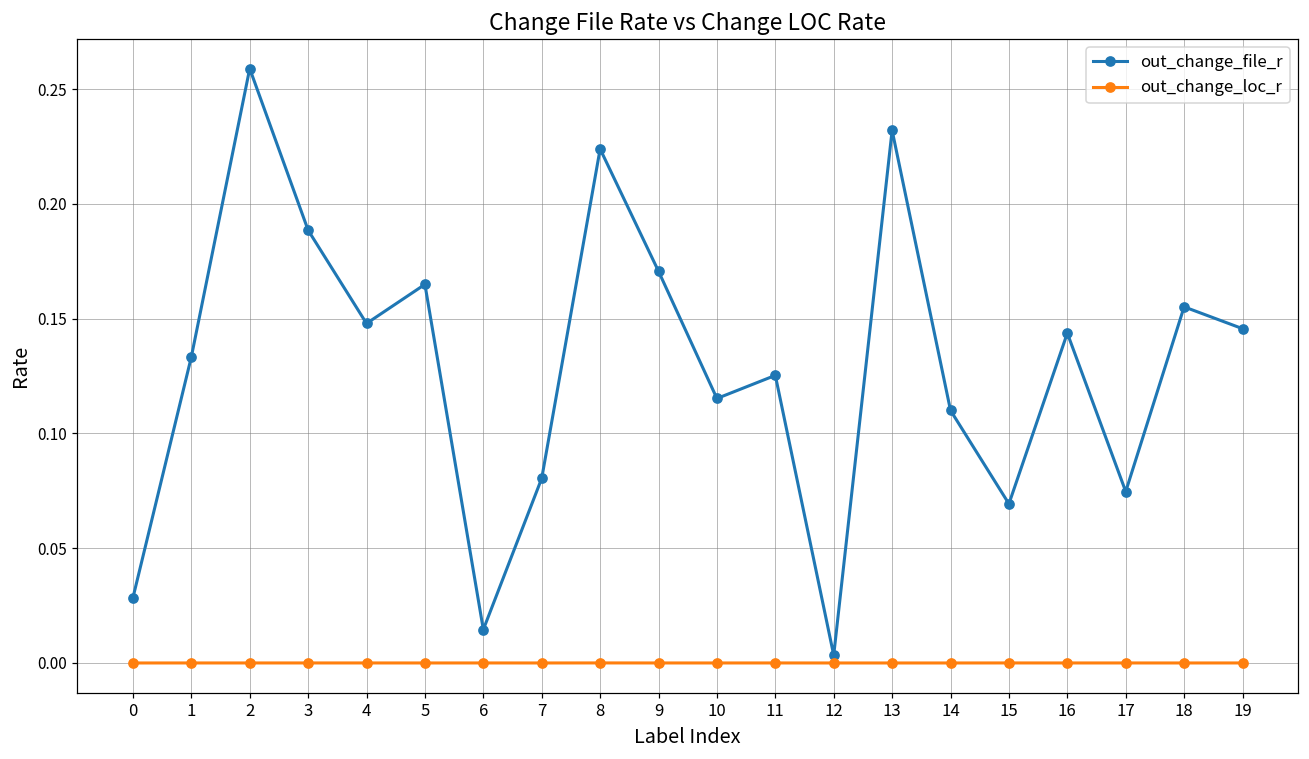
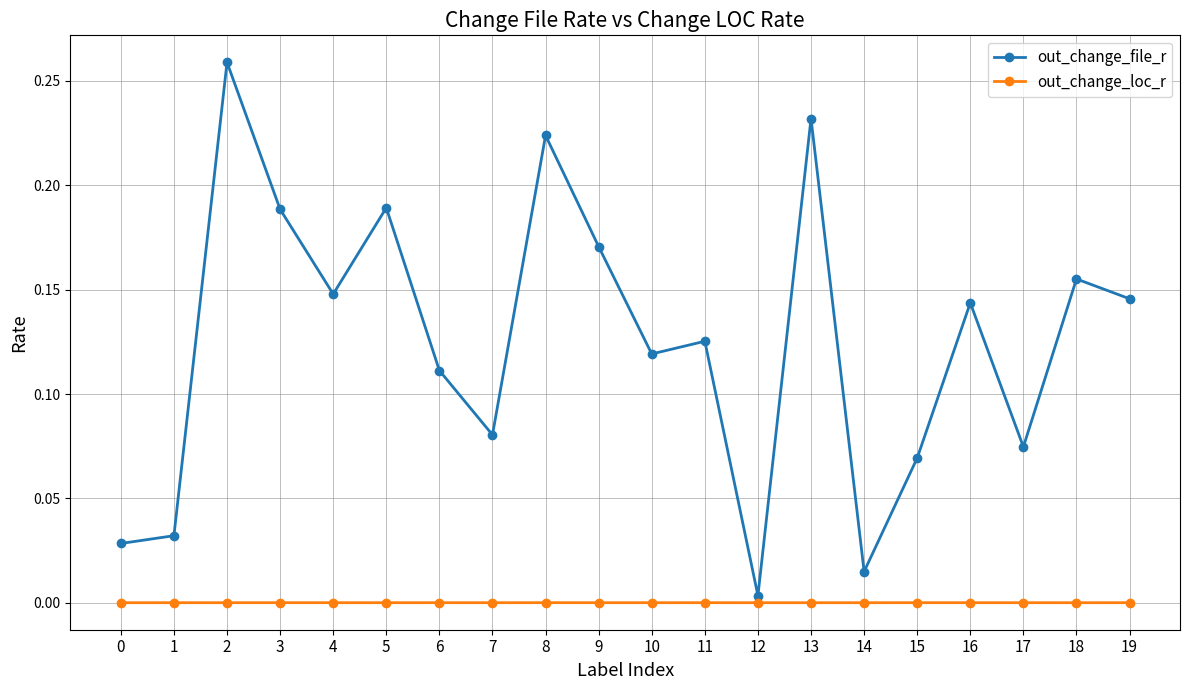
out_change_file_r, 1: 0.133 -> 0.032
out_change_file_r, 5: 0.165 -> 0.189
out_change_file_r, 6: 0.015 -> 0.111
out_change_file_r, 10: 0.115 -> 0.119
out_change_file_r, 14: 0.110 -> 0.015
